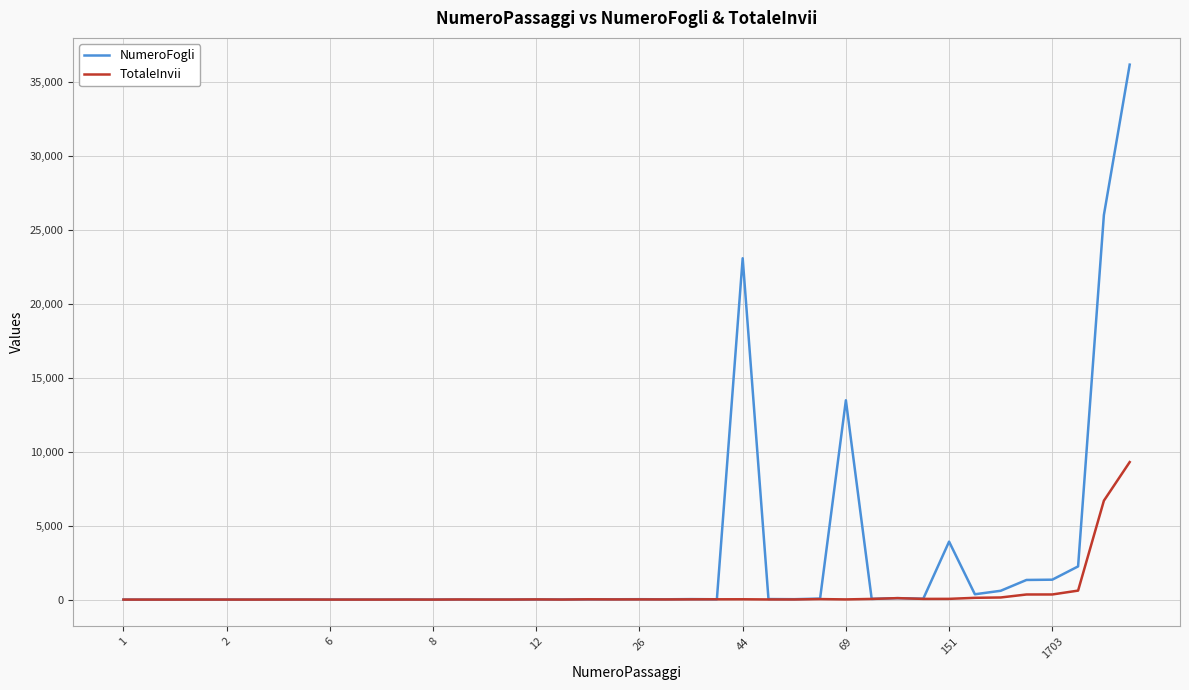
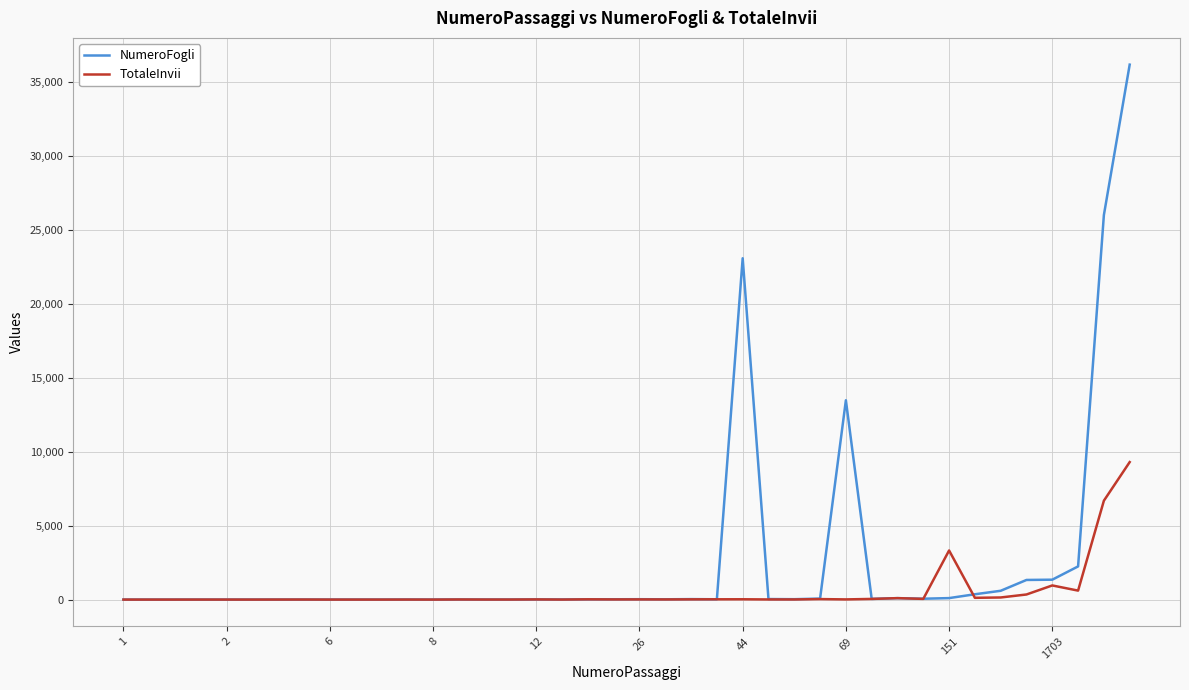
NumeroFogli, 151: 3,900 -> 100
TotaleInvii, 151: 100 -> 3,300
TotaleInvii, 1703: 300 -> 1,000
